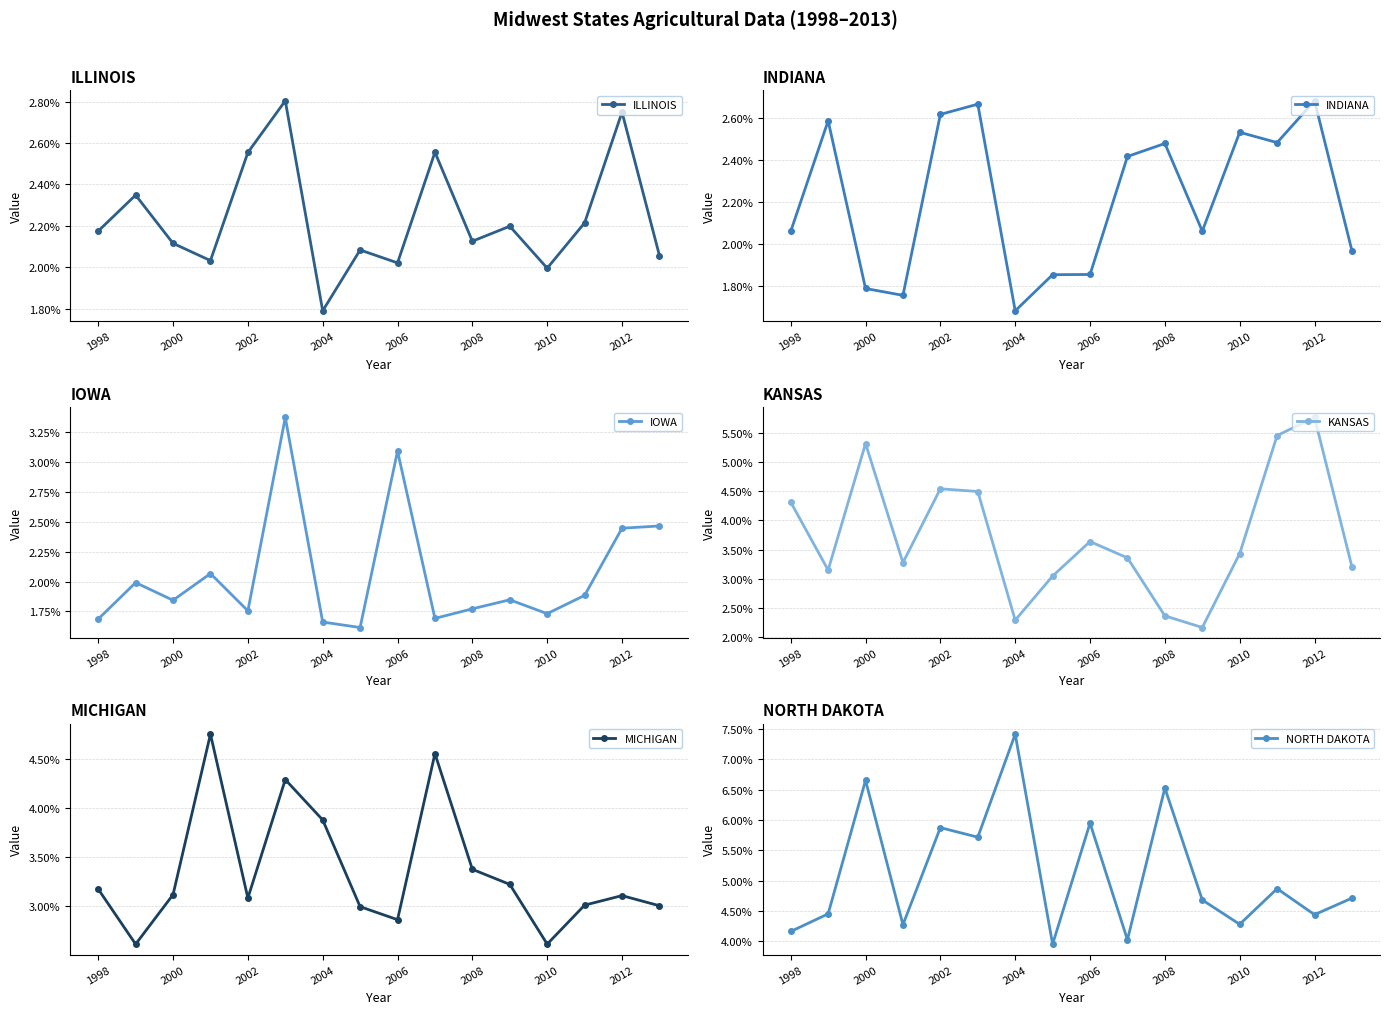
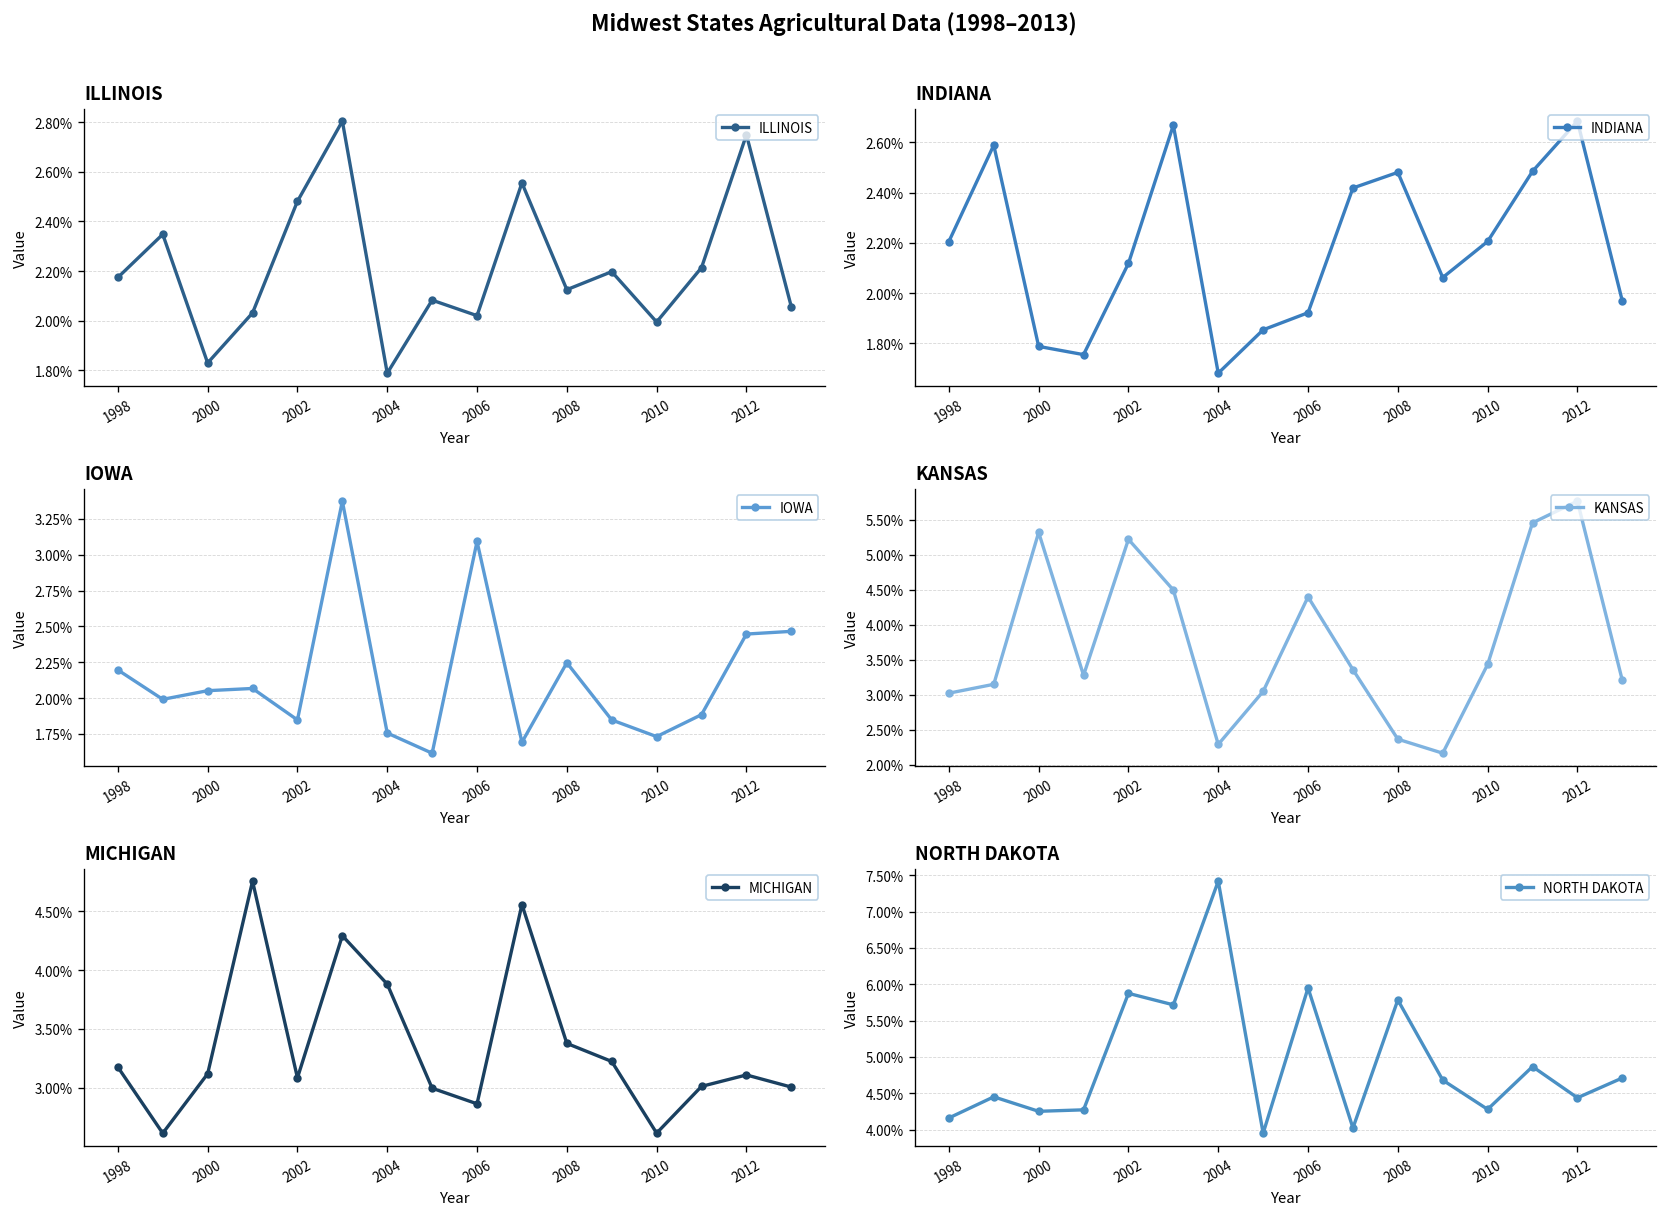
ILLINOIS, 2000: 2.12% -> 1.83%
ILLINOIS, 2002: 2.55% -> 2.48%
INDIANA, 1998: 2.06% -> 2.21%
INDIANA, 2002: 2.62% -> 2.12%
INDIANA, 2006: 1.86% -> 1.92%
INDIANA, 2010: 2.53% -> 2.21%
IOWA, 1998: 1.69% -> 2.20%
IOWA, 2000: 1.84% -> 2.05%
IOWA, 2002: 1.75% -> 1.85%
IOWA, 2004: 1.66% -> 1.76%
IOWA, 2008: 1.77% -> 2.25%
KANSAS, 1998: 4.3% -> 3.0%
KANSAS, 2002: 4.5% -> 5.2%
KANSAS, 2006: 3.6% -> 4.4%
NORTH DAKOTA, 2000: 6.7% -> 4.3%
NORTH DAKOTA, 2008: 6.5% -> 5.8%
